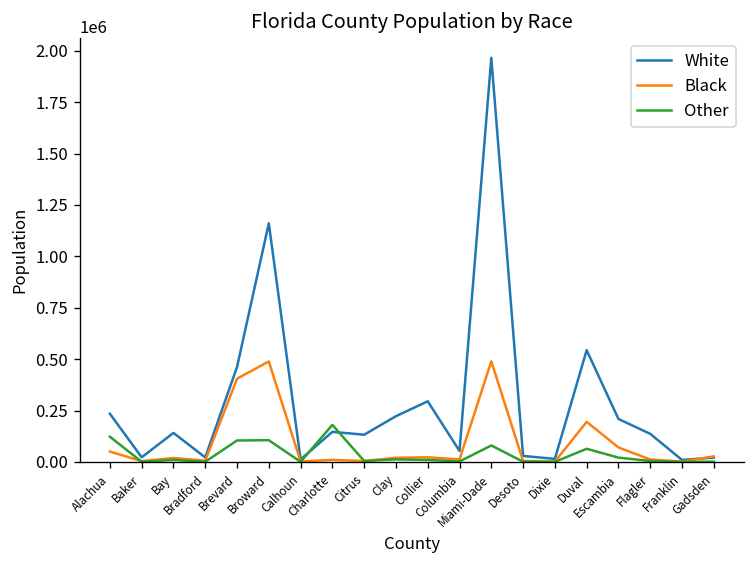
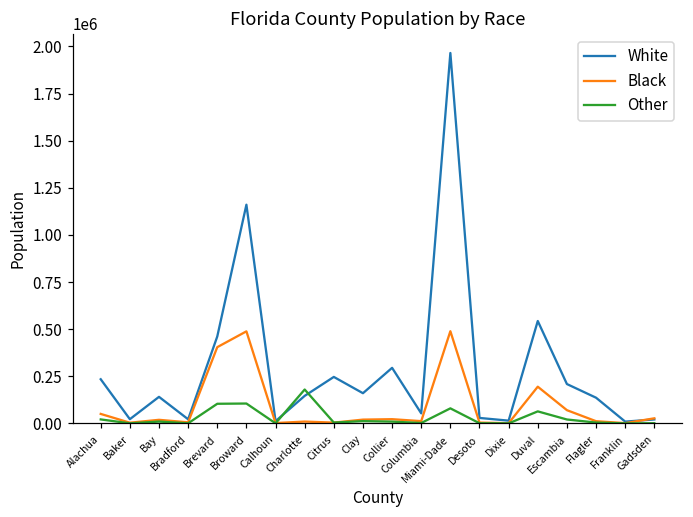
Other, Alachua: 120000 -> 20000
White, Citrus: 130000 -> 250000
White, Clay: 220000 -> 160000
